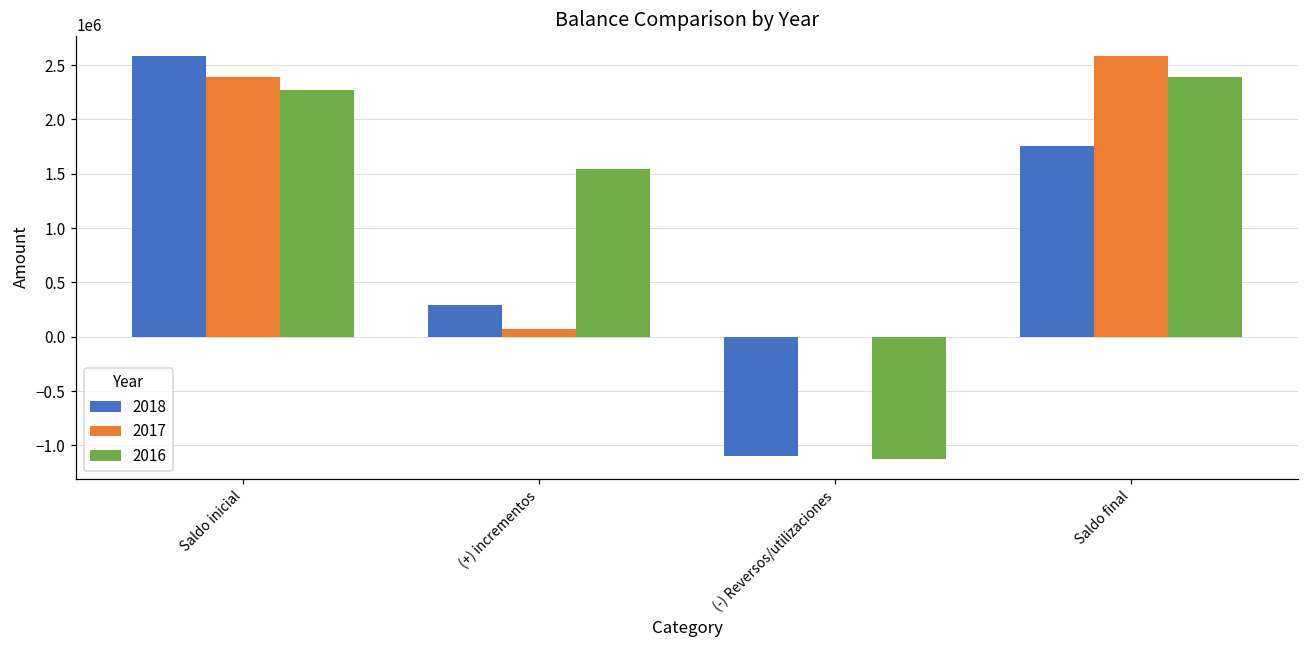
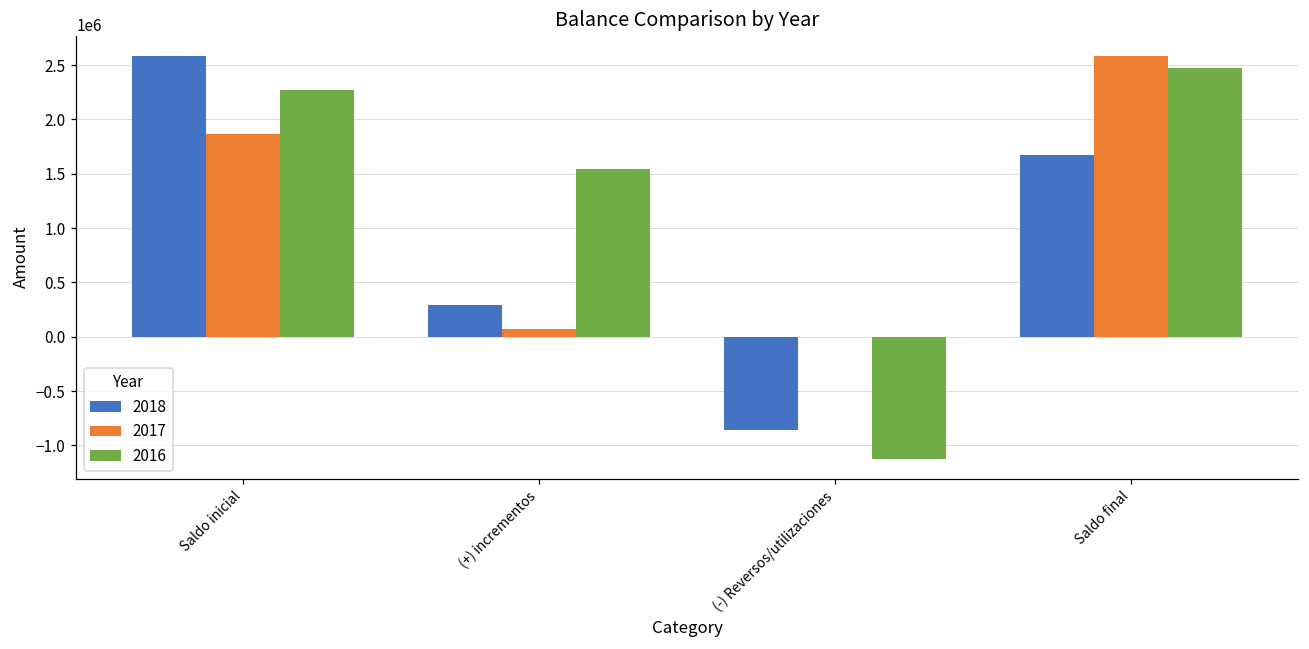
2017, Saldo inicial: 2400000 -> 1900000
2018, (-) Reversos/utilizaciones: -1100000 -> -900000
2018, Saldo final: 1800000 -> 1700000
2016, Saldo final: 2400000 -> 2500000
